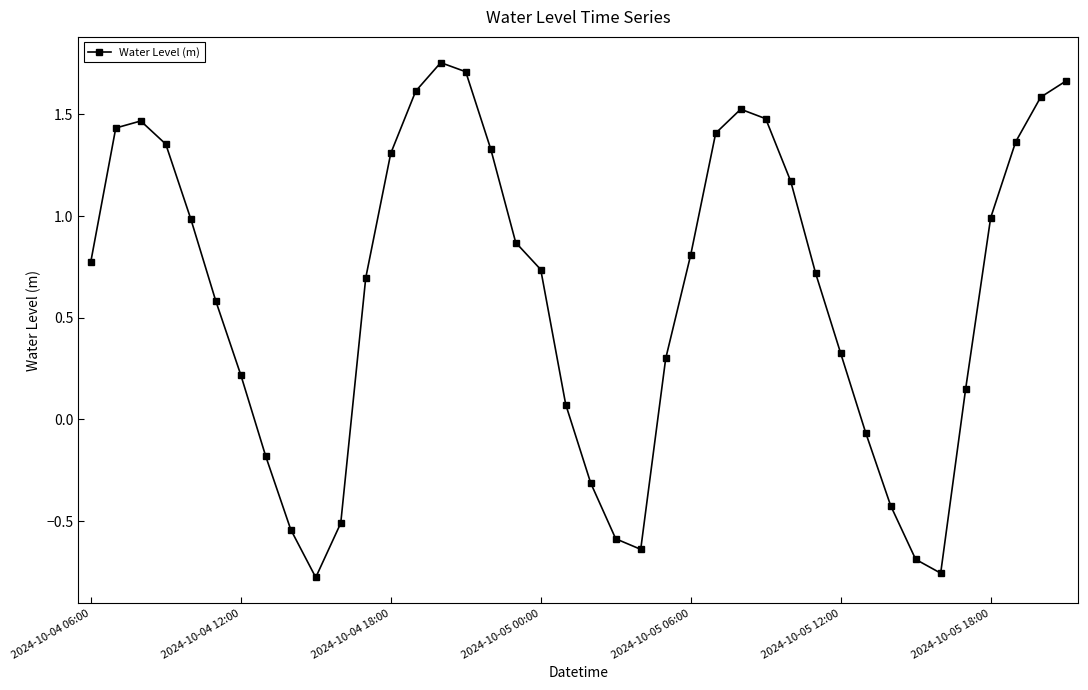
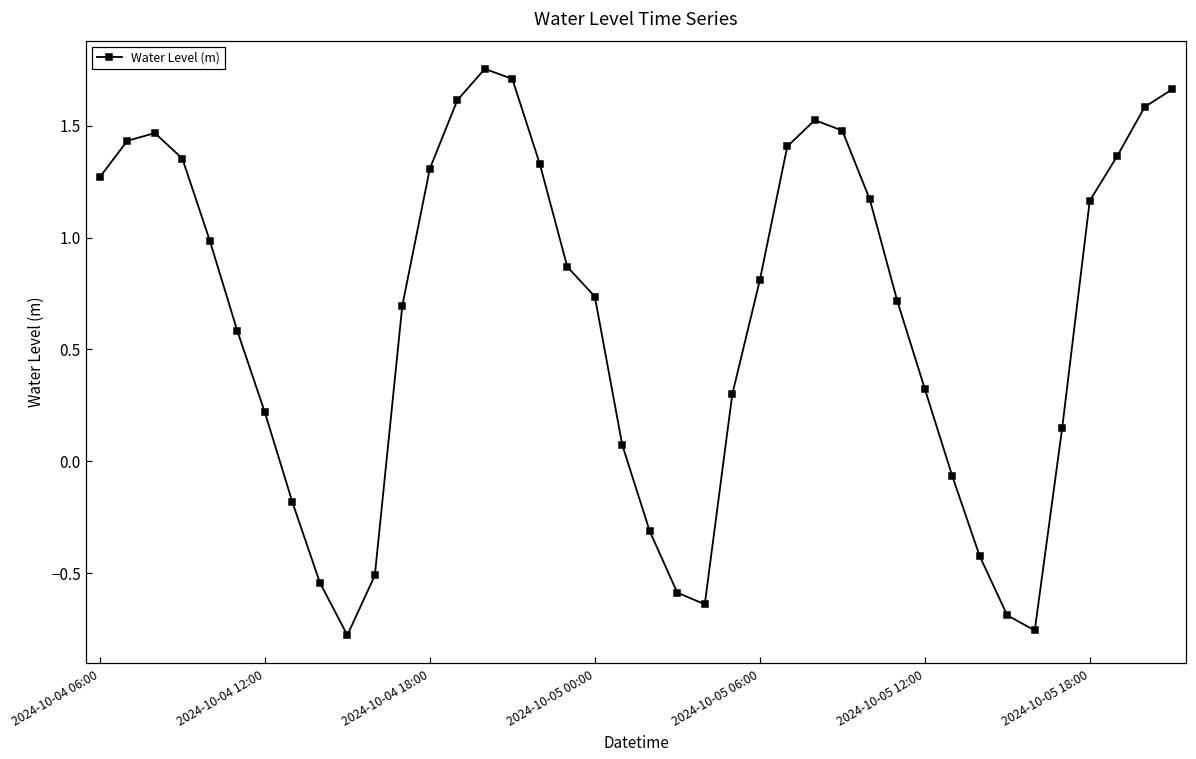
2024-10-04 06:00: 0.77 -> 1.27
2024-10-05 18:00: 0.99 -> 1.16
